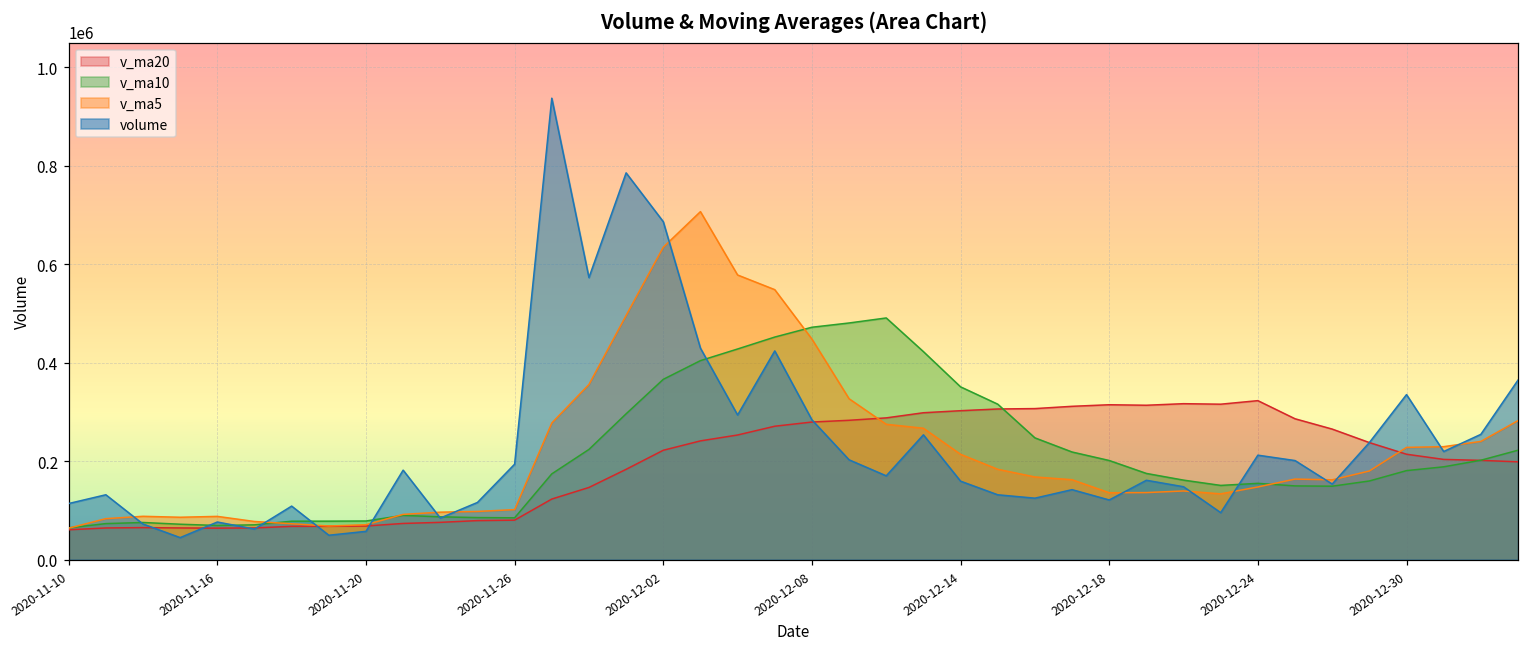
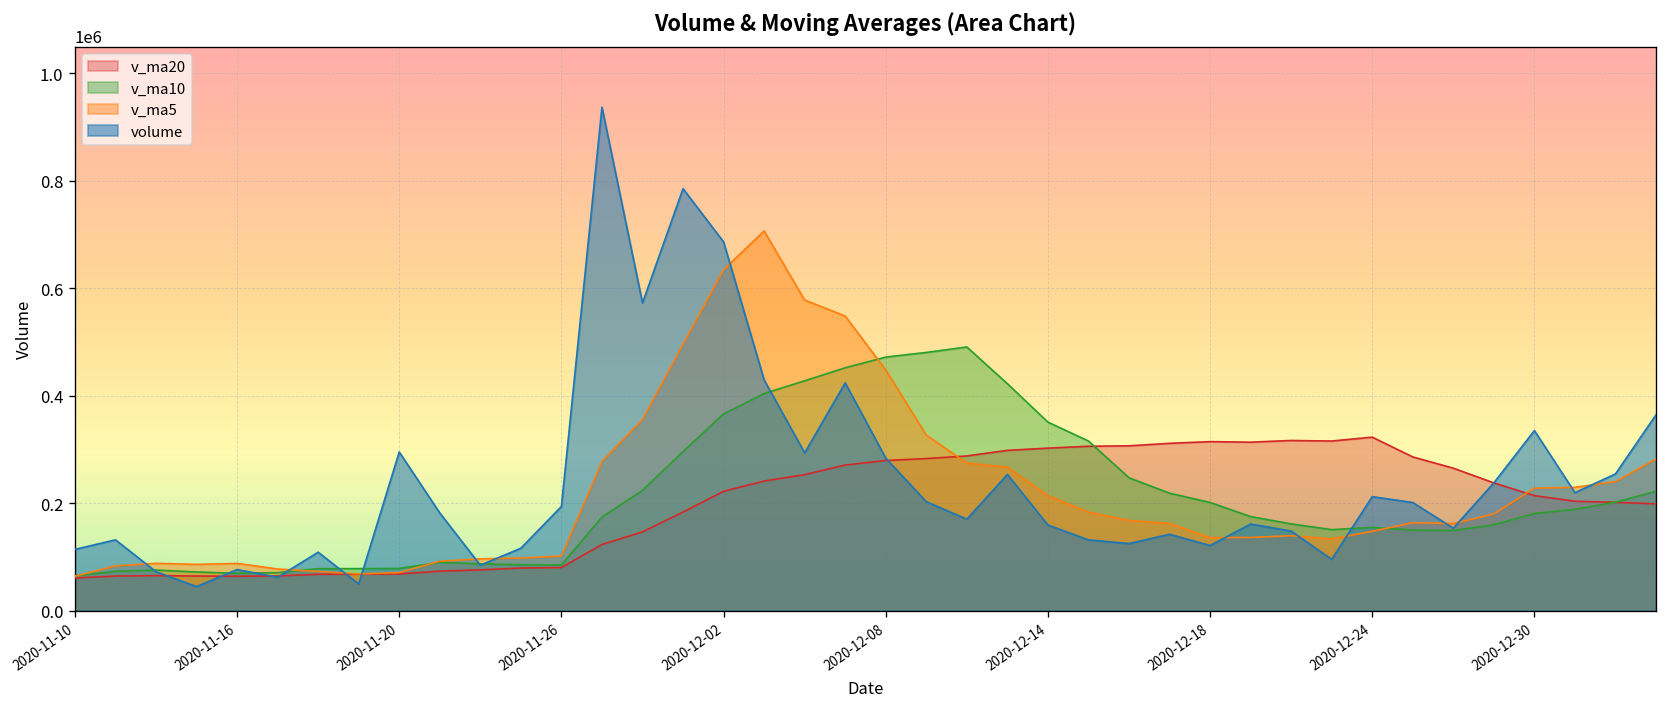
volume, 2020-11-20: 60000 -> 300000
